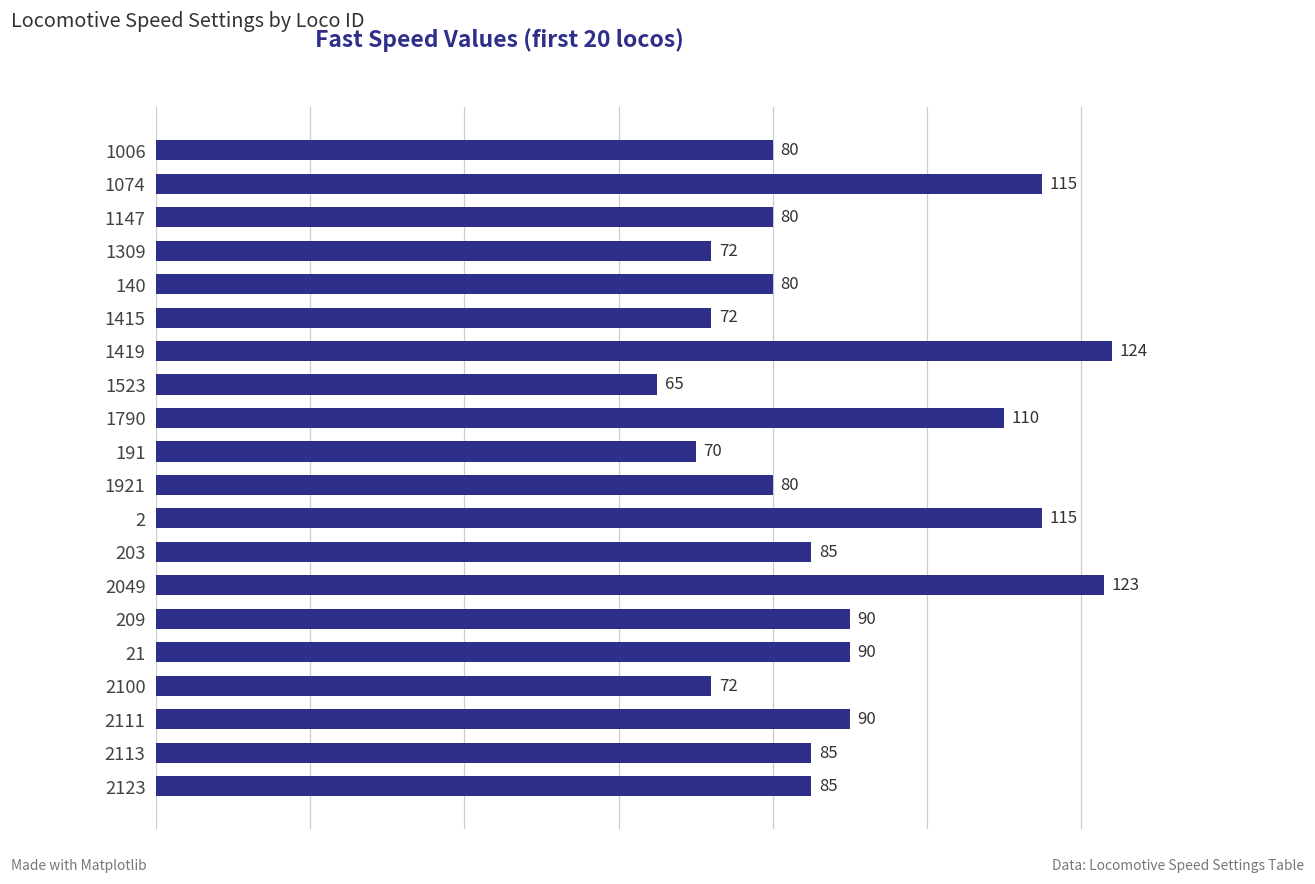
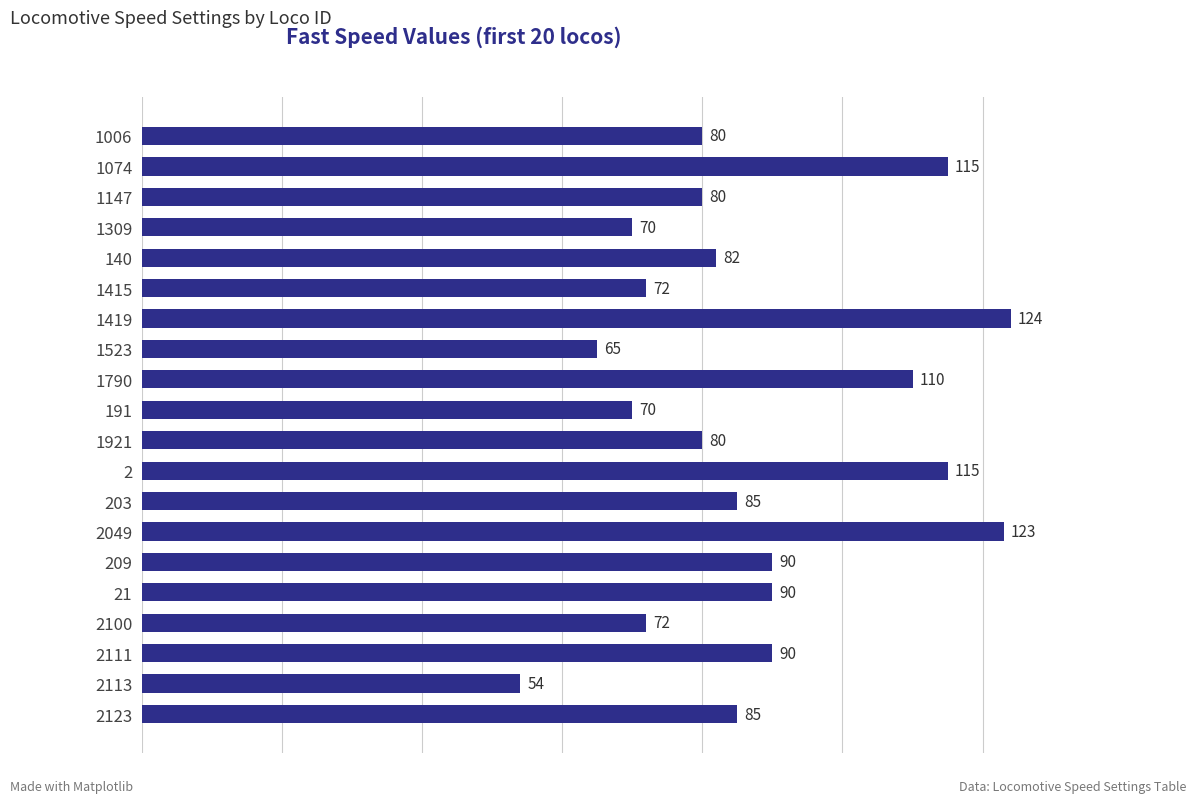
1309: 72 -> 70
140: 80 -> 82
2113: 85 -> 54
